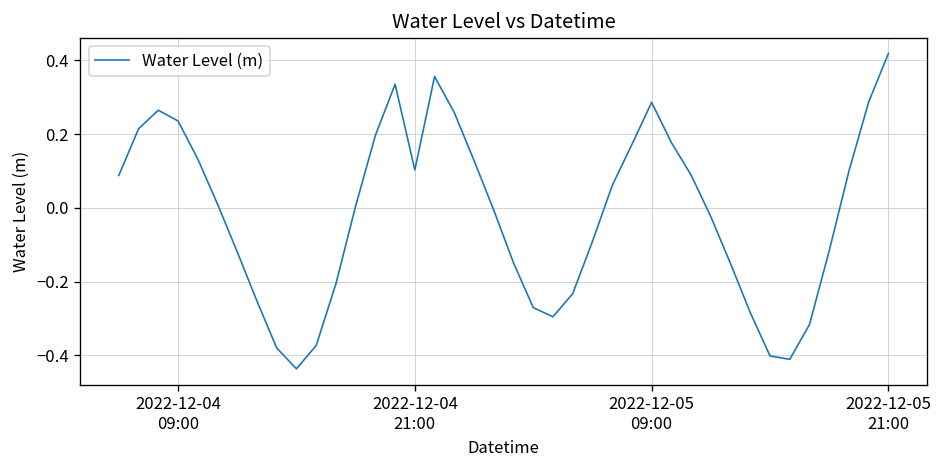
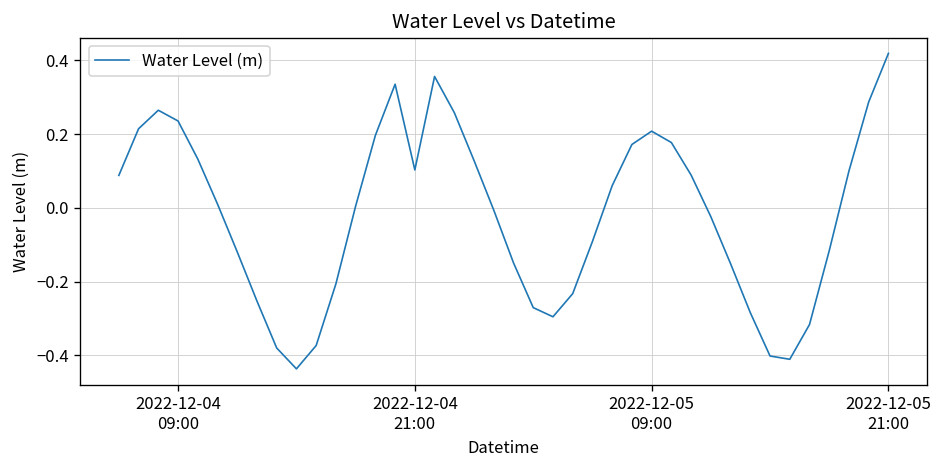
2022-12-05 09:00: 0.29 -> 0.21
